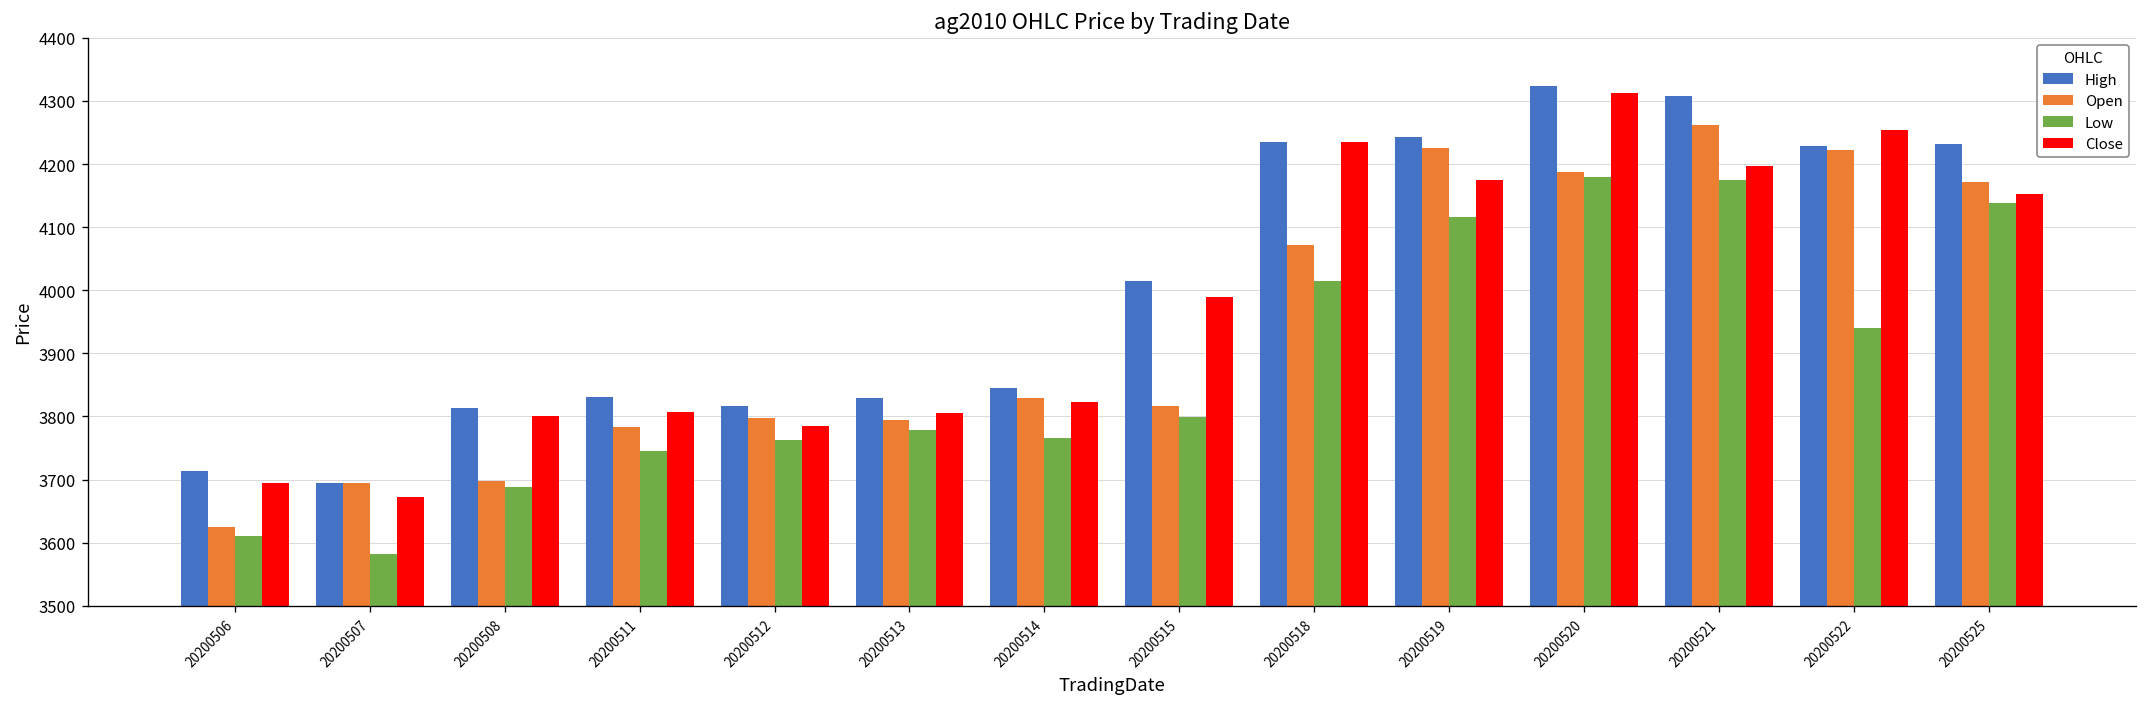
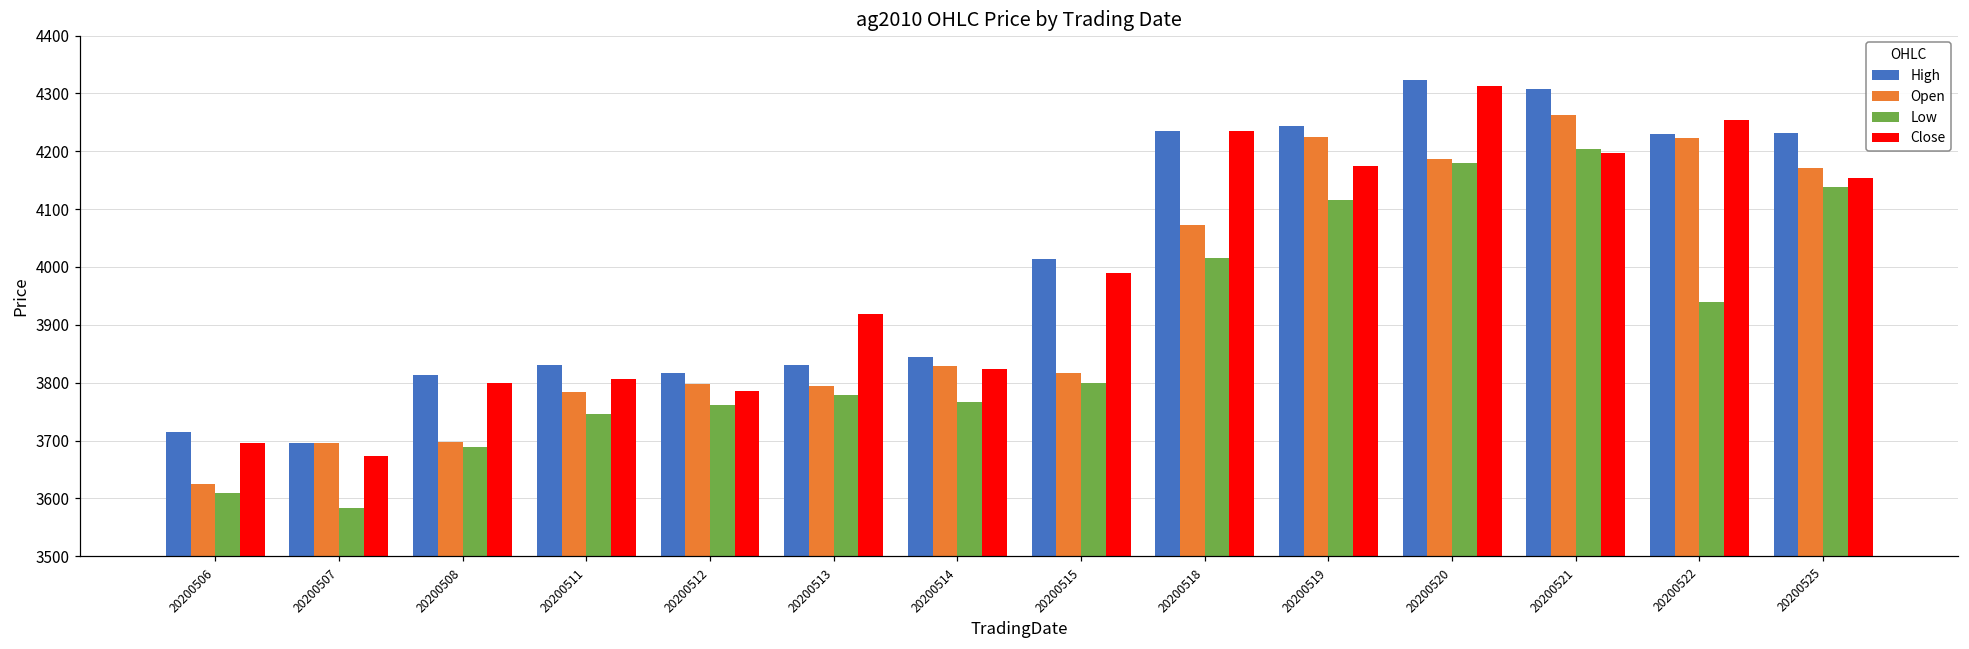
Close, 20200513: 3810 -> 3920
Low, 20200521: 4180 -> 4200
